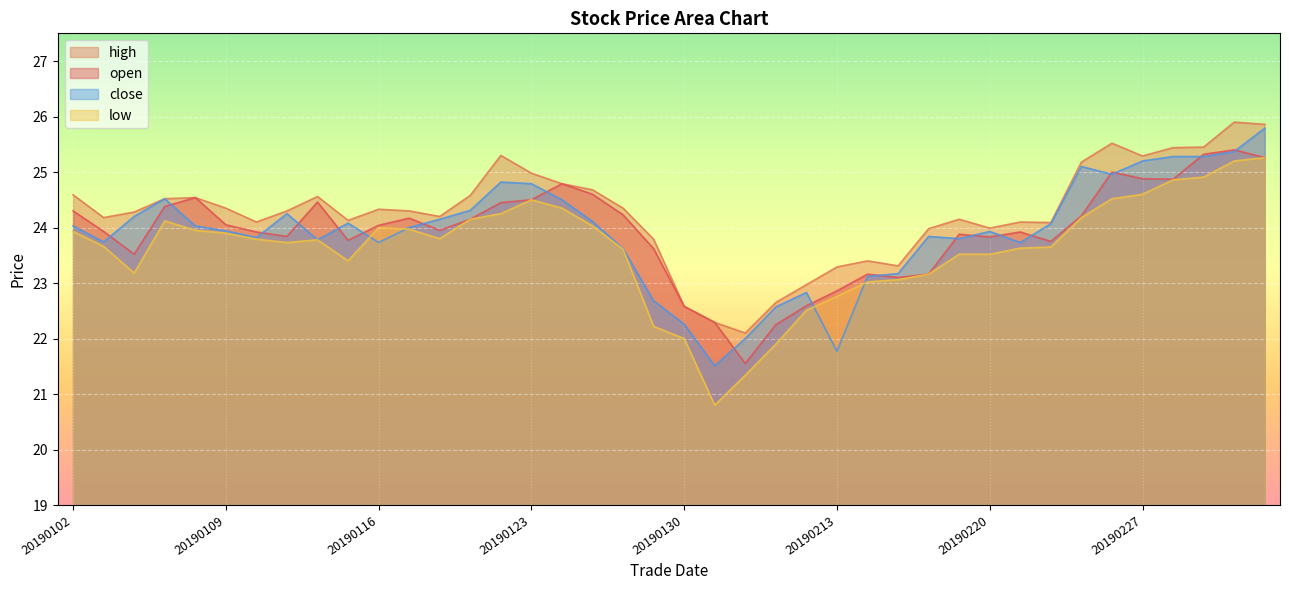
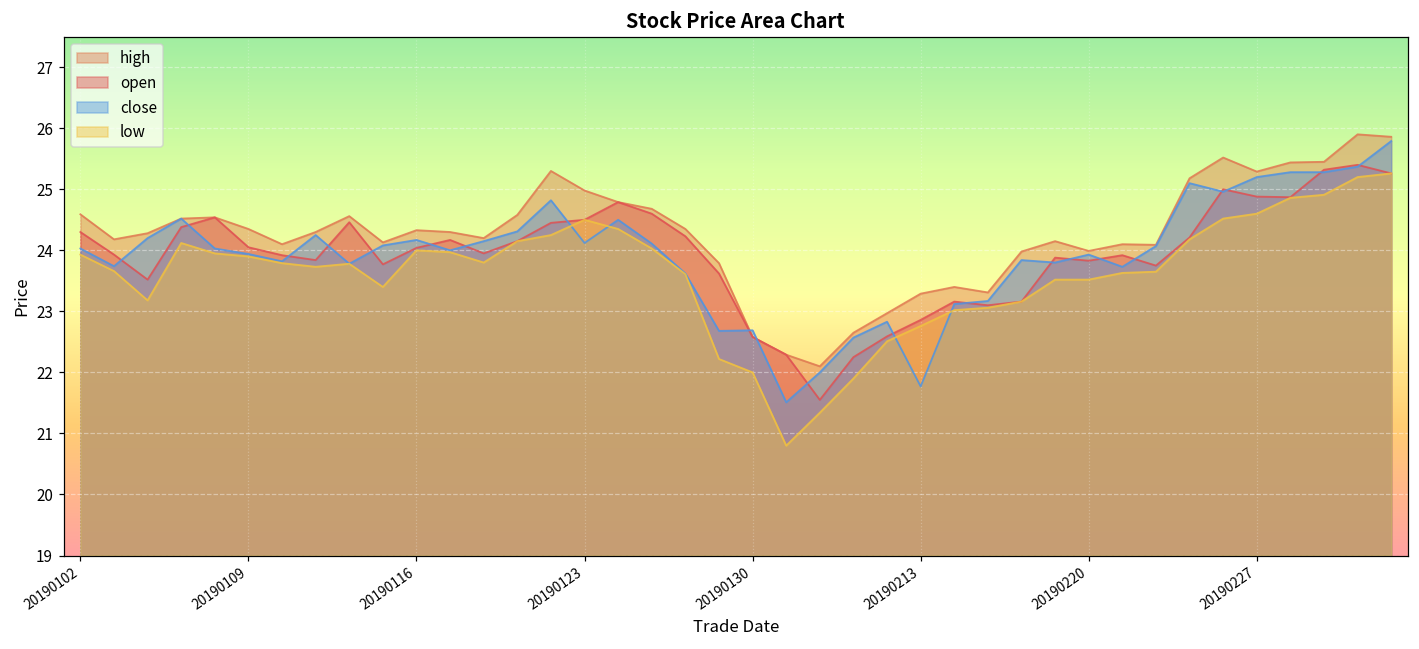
close, 20190116: 23.7 -> 24.2
close, 20190123: 24.8 -> 24.1
close, 20190130: 22.3 -> 22.7
